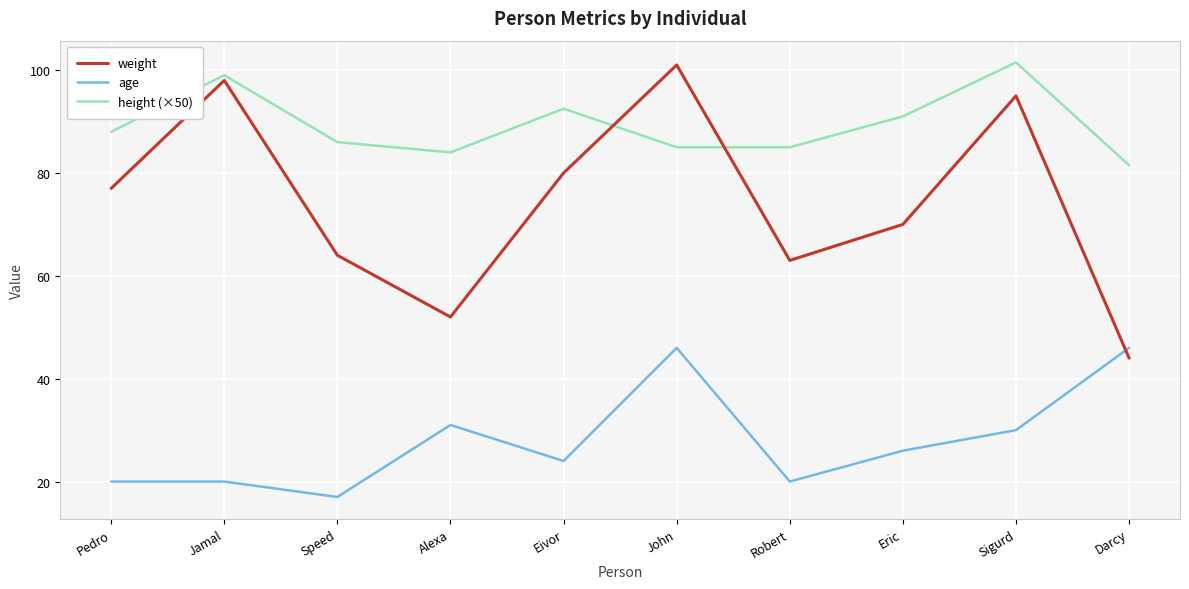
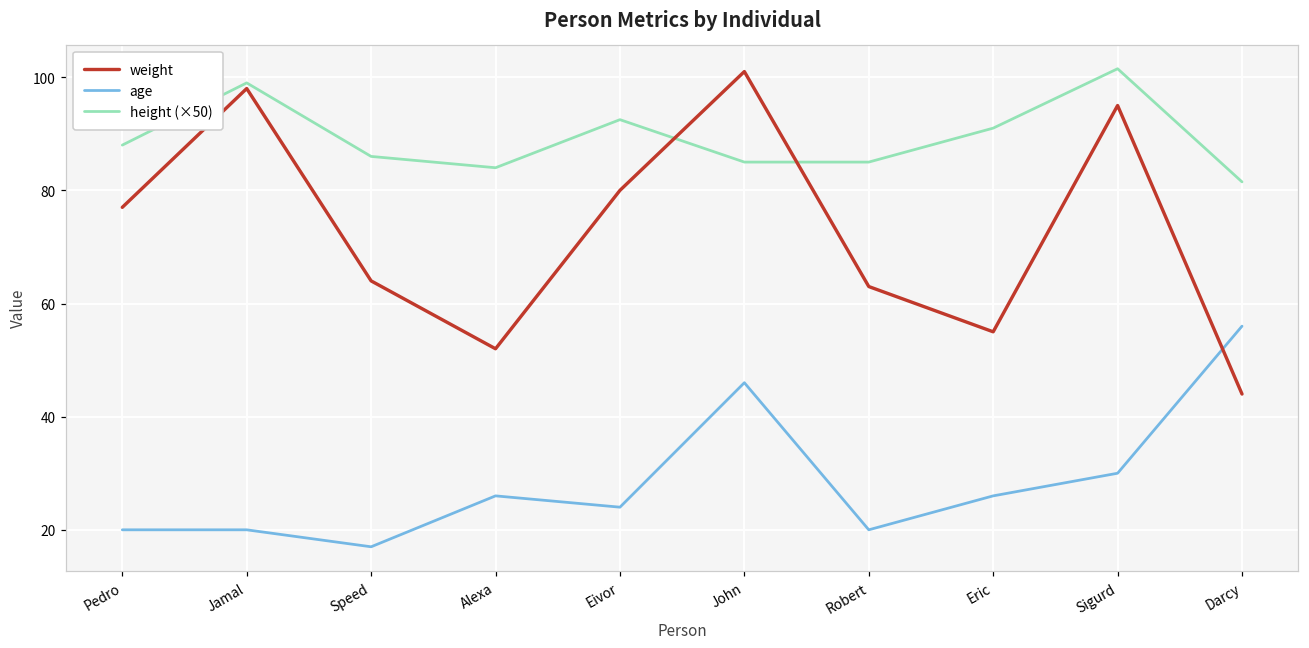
age, Alexa: 31 -> 26
weight, Eric: 70 -> 55
age, Darcy: 46 -> 56
